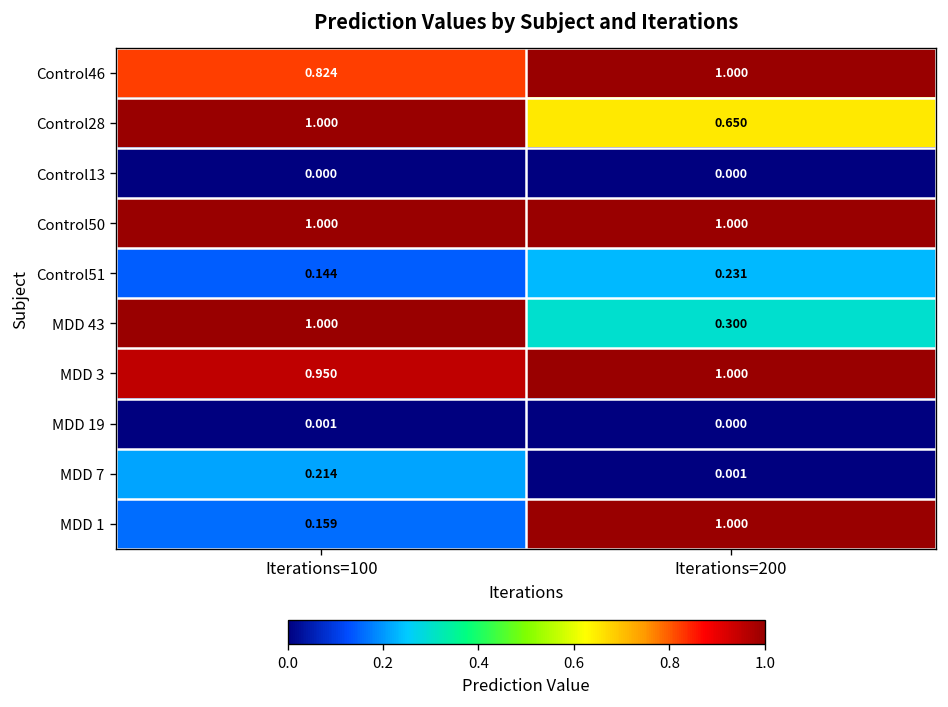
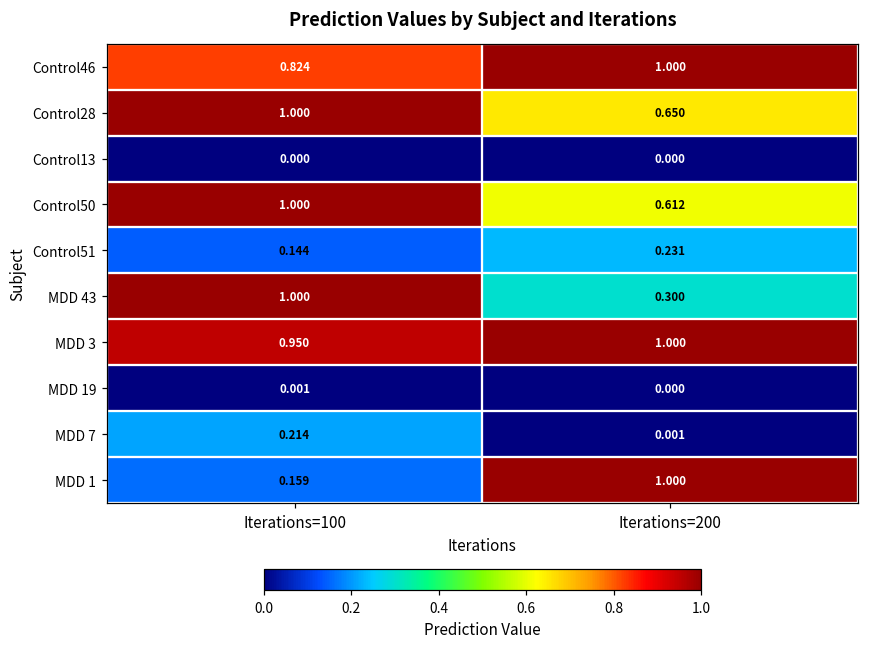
Control50, Iterations=200: 1.000 -> 0.612
